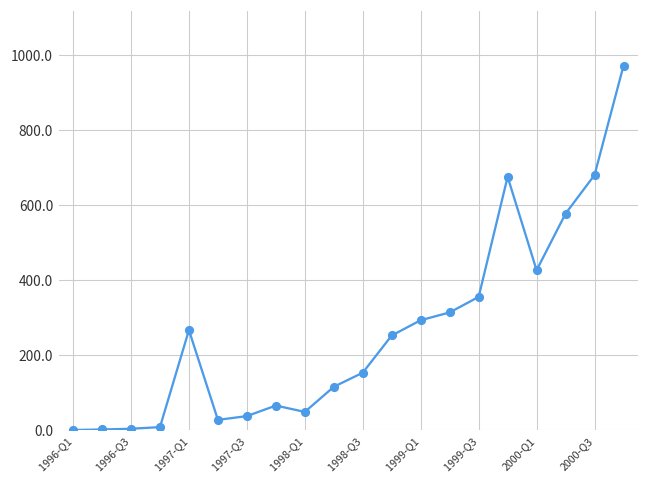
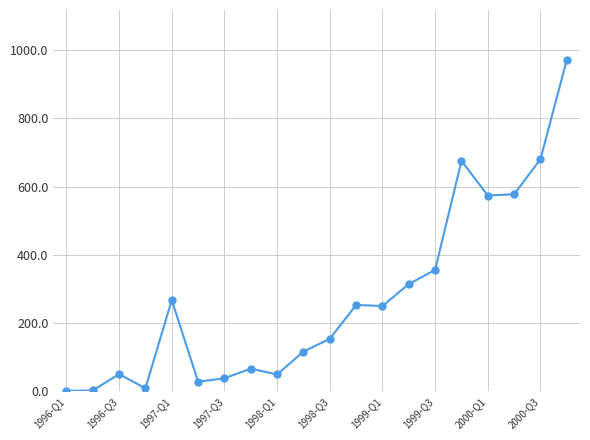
1996-Q3: 0 -> 50
1999-Q1: 290 -> 250
2000-Q1: 430 -> 570
